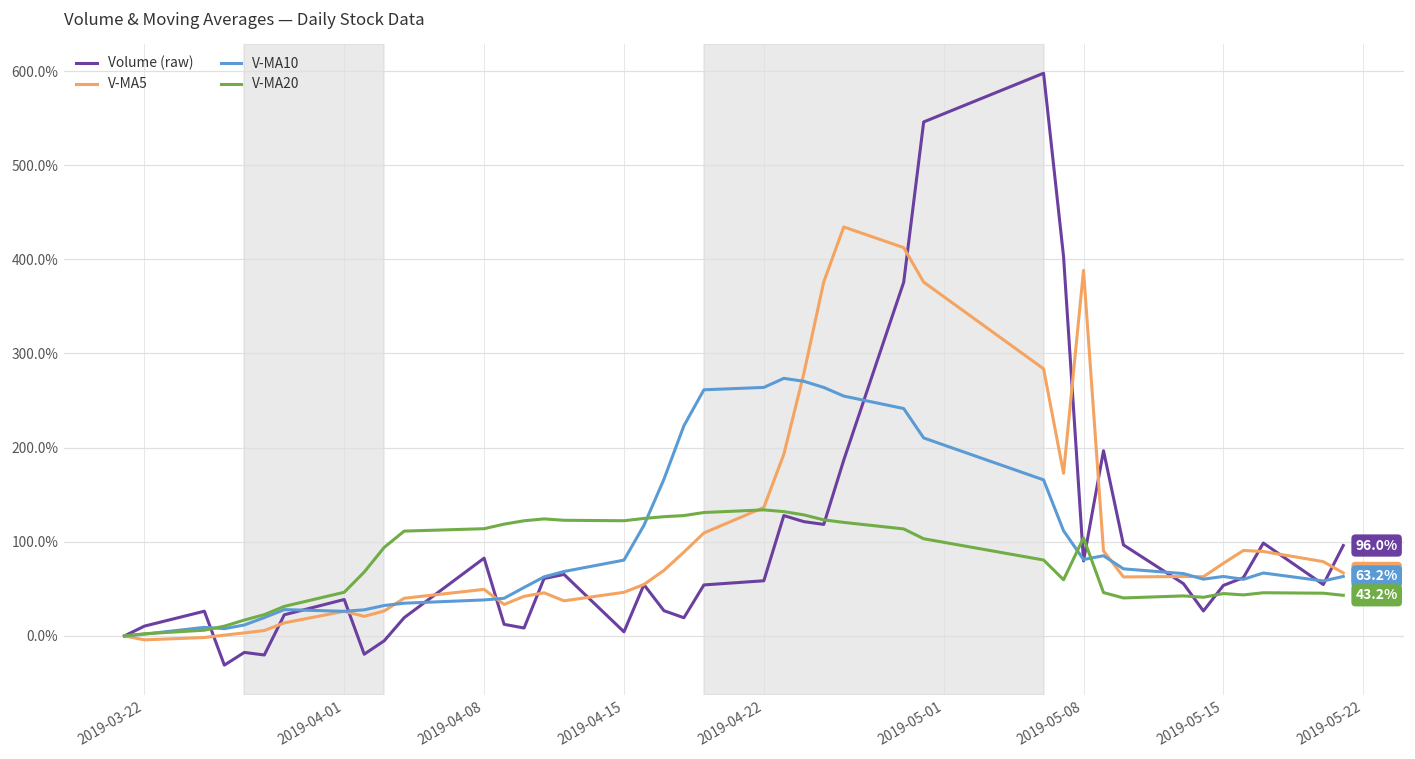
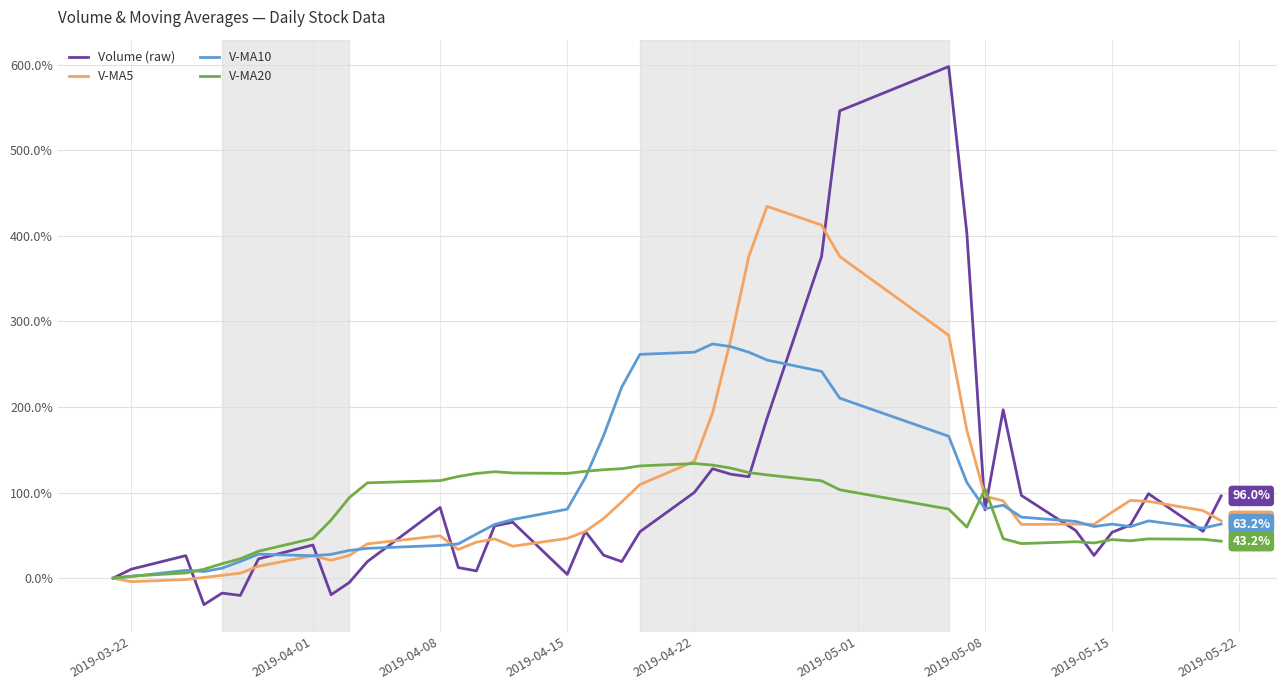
Volume (raw), 2019-04-22: 60% -> 100%
V-MA5, 2019-05-08: 390% -> 100%
